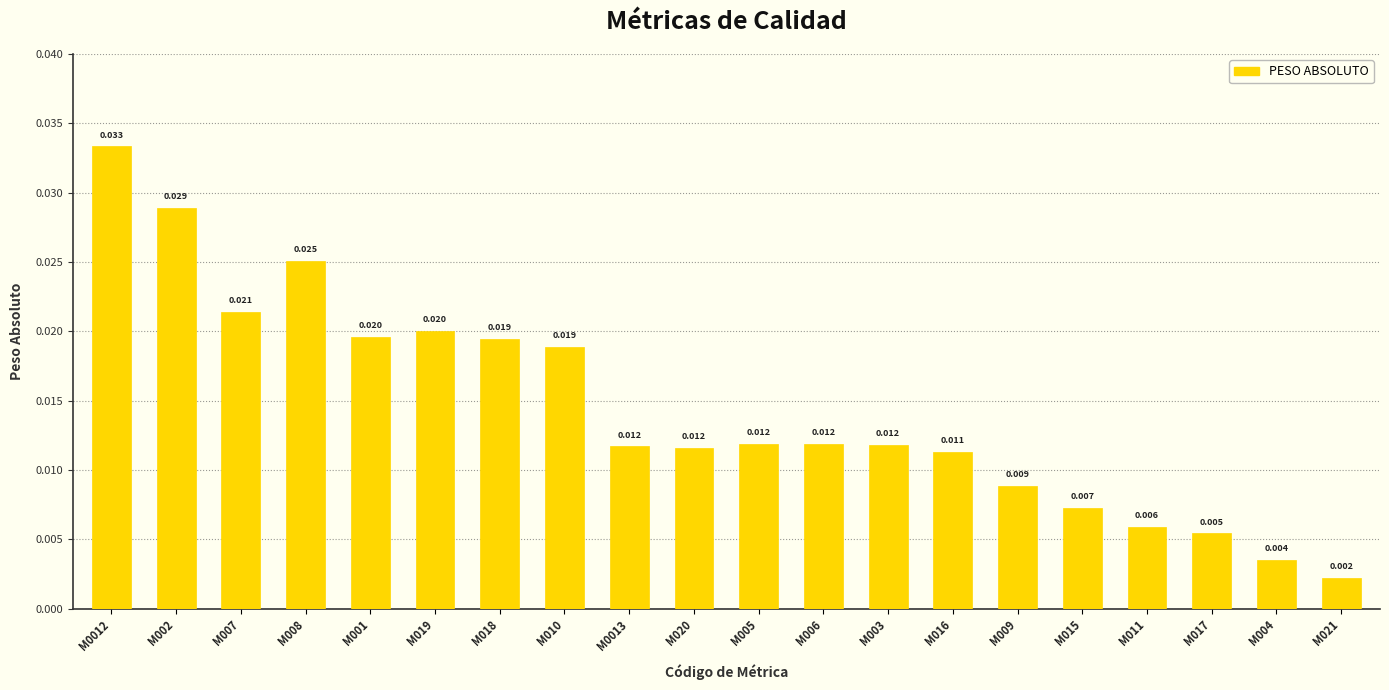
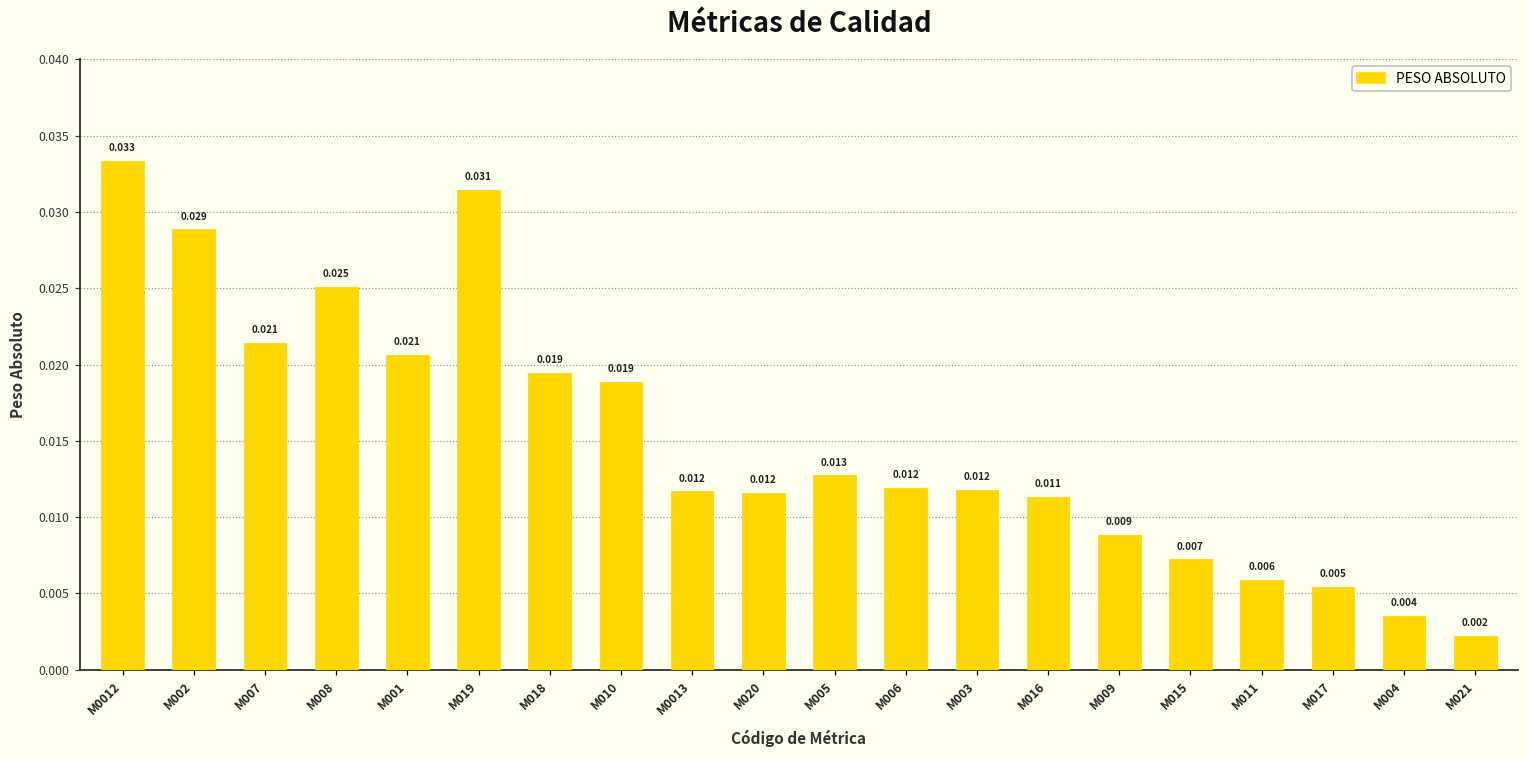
M001: 0.020 -> 0.021
M019: 0.020 -> 0.031
M005: 0.012 -> 0.013
